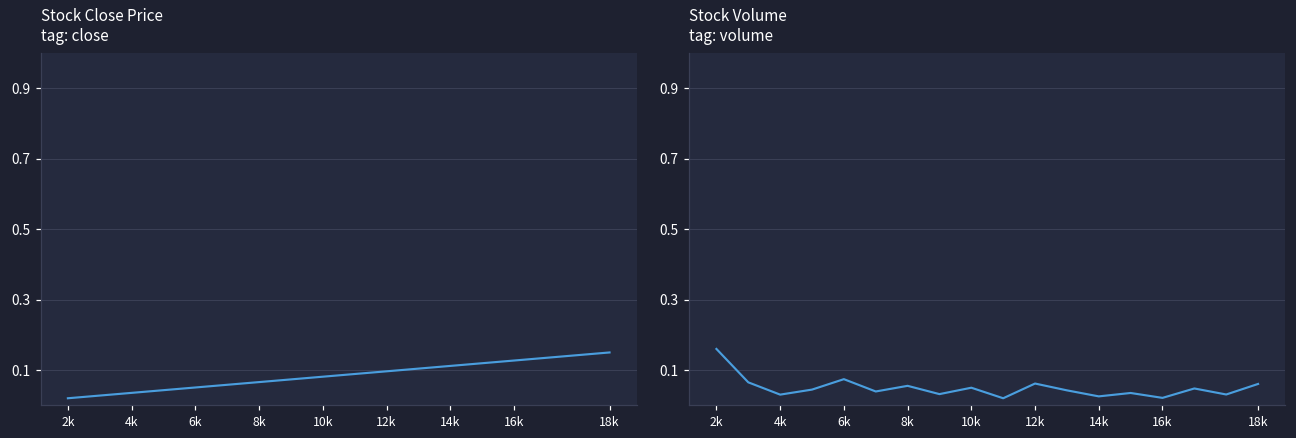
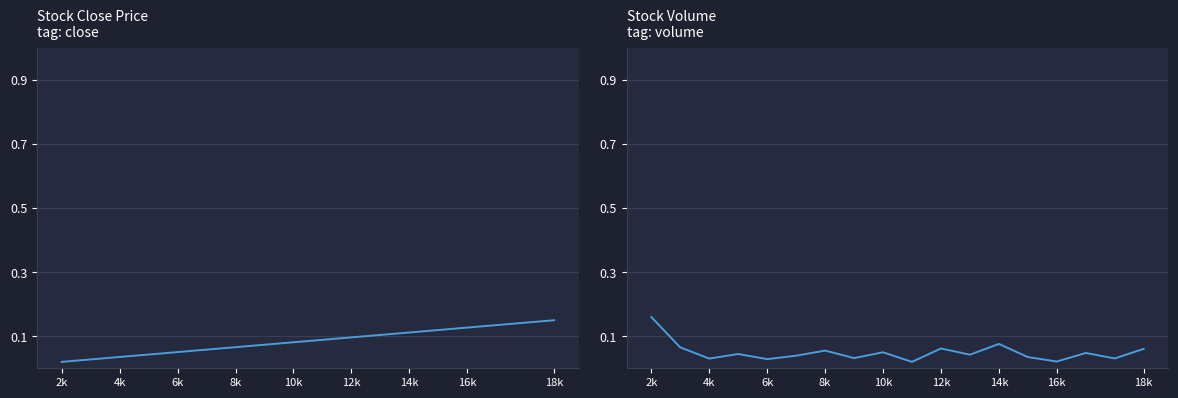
Stock Volume tag: volume, 6k: 0.07 -> 0.03
Stock Volume tag: volume, 14k: 0.03 -> 0.08
